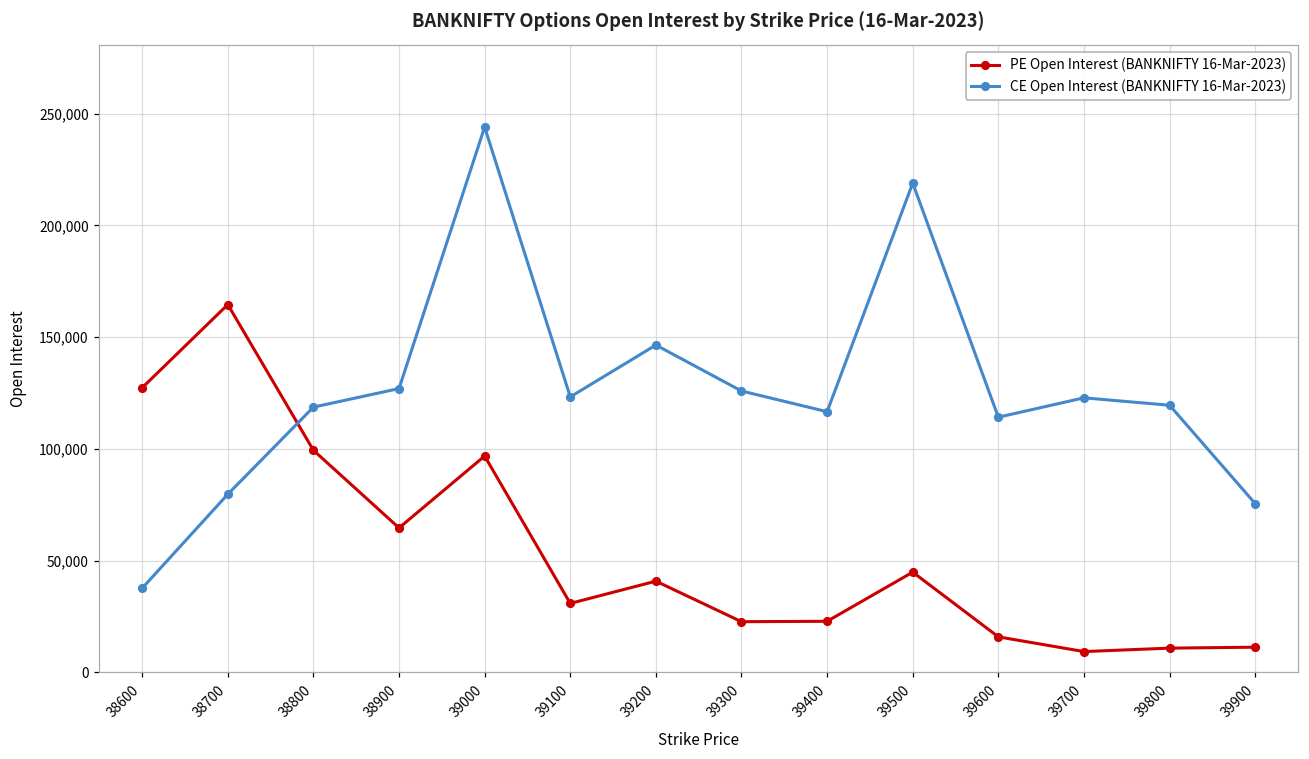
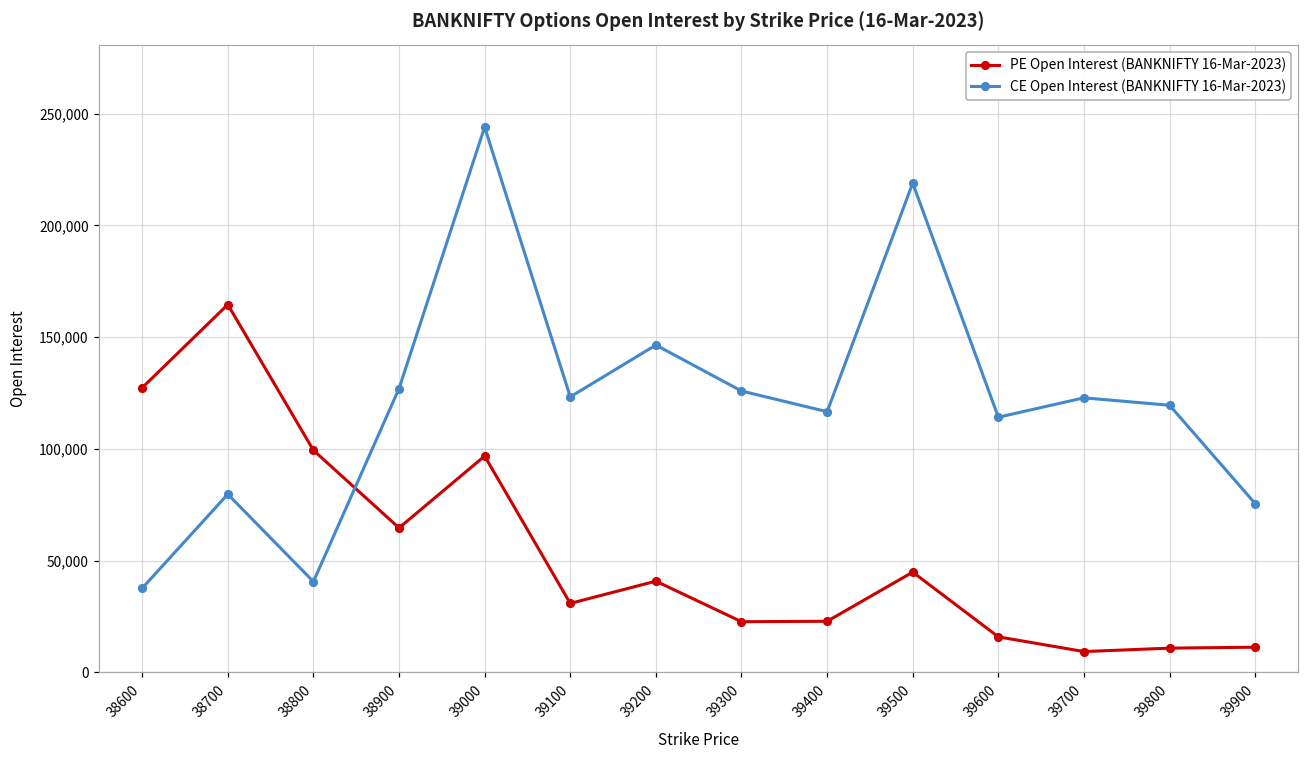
CE Open Interest (BANKNIFTY 16-Mar-2023), 38800: 119,000 -> 41,000
